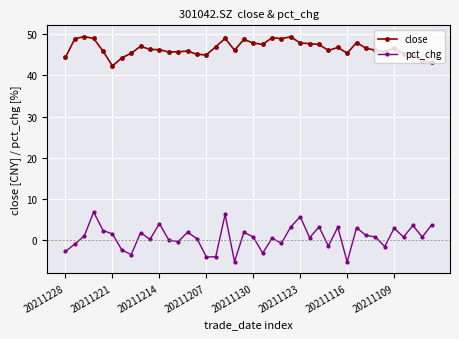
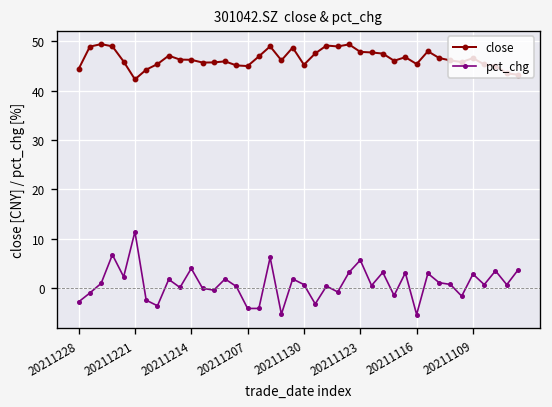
pct_chg, 20211221: 1 -> 11
close, 20211130: 48 -> 45
